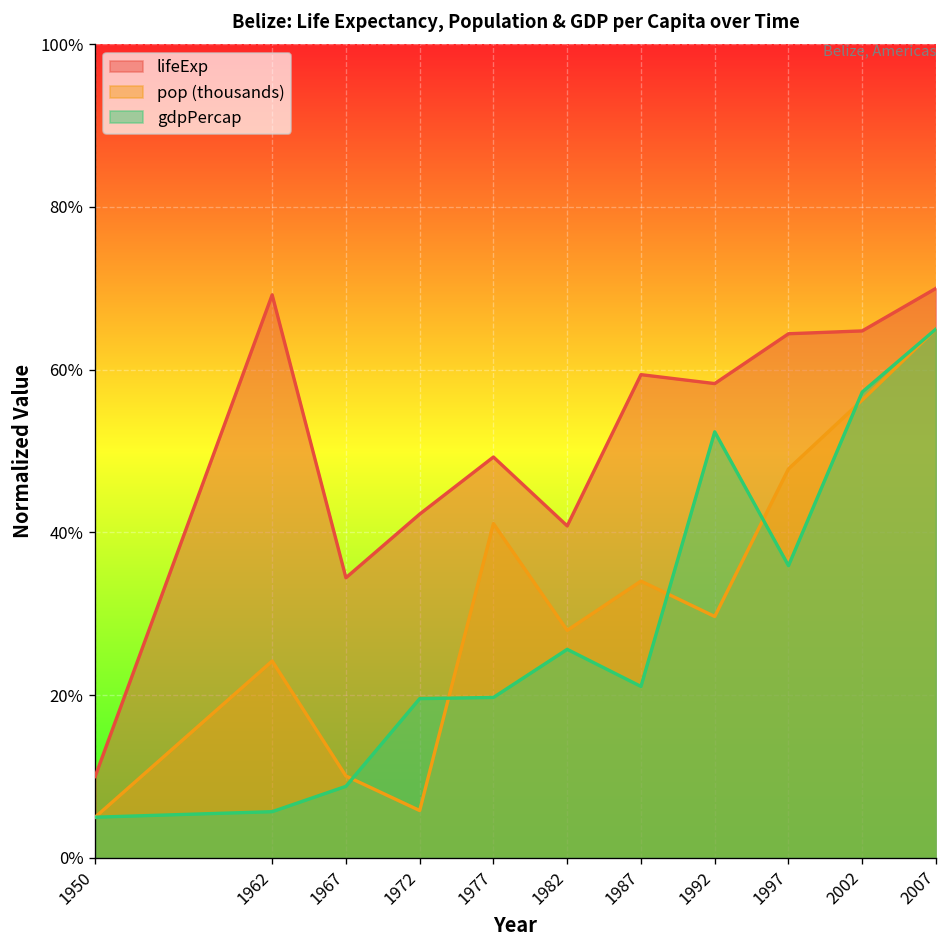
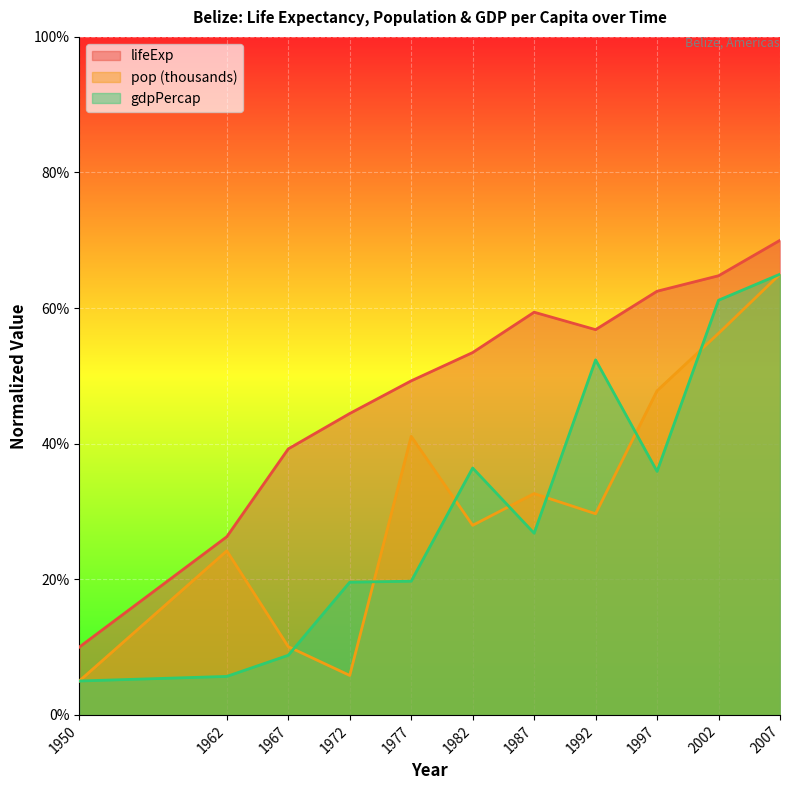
lifeExp, 1962: 69% -> 26%
lifeExp, 1967: 34% -> 39%
lifeExp, 1972: 42% -> 44%
lifeExp, 1982: 41% -> 53%
gdpPercap, 1982: 26% -> 36%
pop (thousands), 1987: 34% -> 33%
gdpPercap, 1987: 21% -> 27%
lifeExp, 1992: 58% -> 57%
lifeExp, 1997: 64% -> 62%
gdpPercap, 2002: 57% -> 61%
